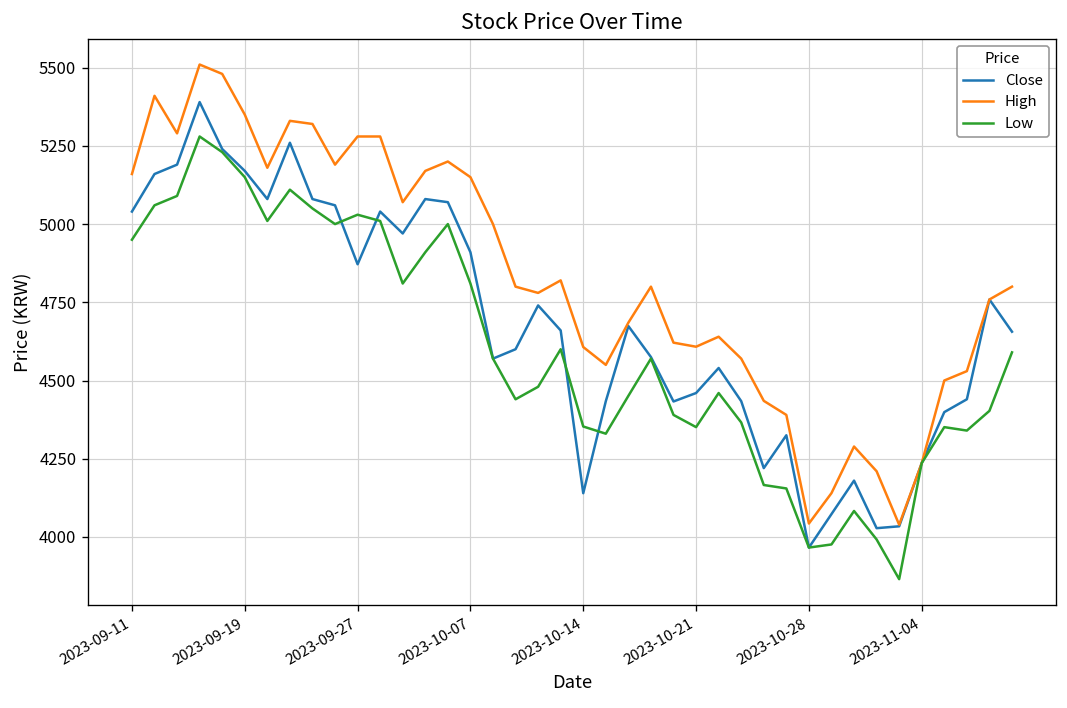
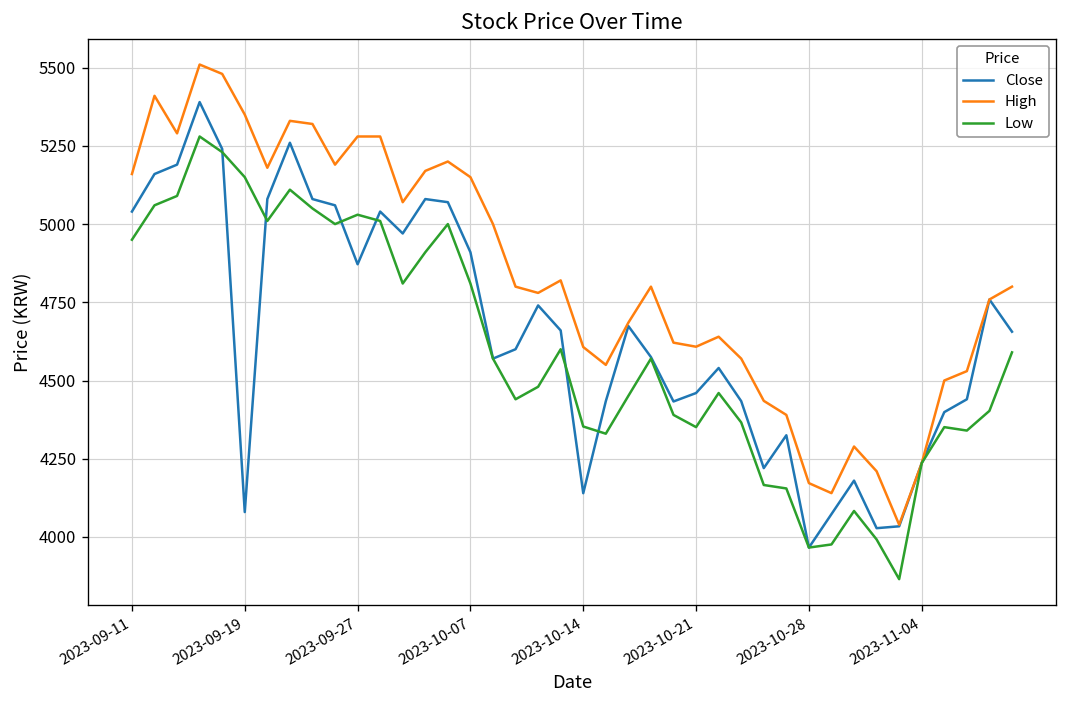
Close, 2023-09-19: 5170 -> 4080
High, 2023-10-28: 4040 -> 4170
